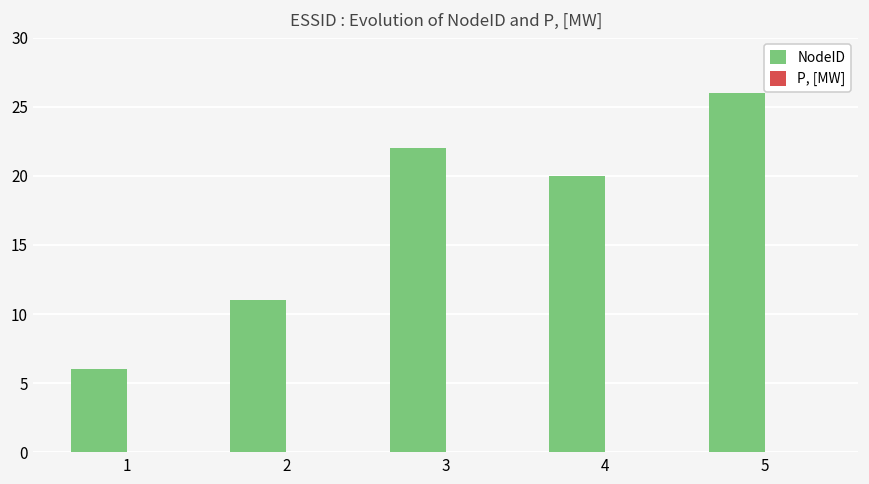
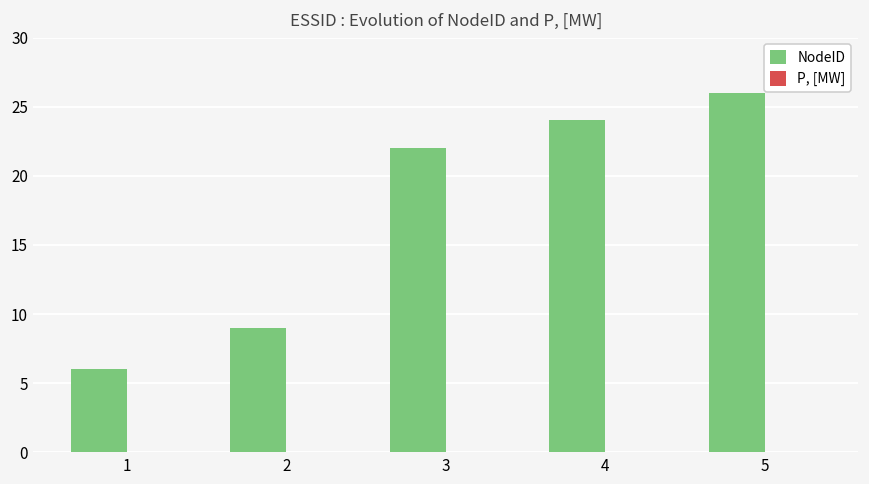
NodeID, 2: 11 -> 9
NodeID, 4: 20 -> 24
